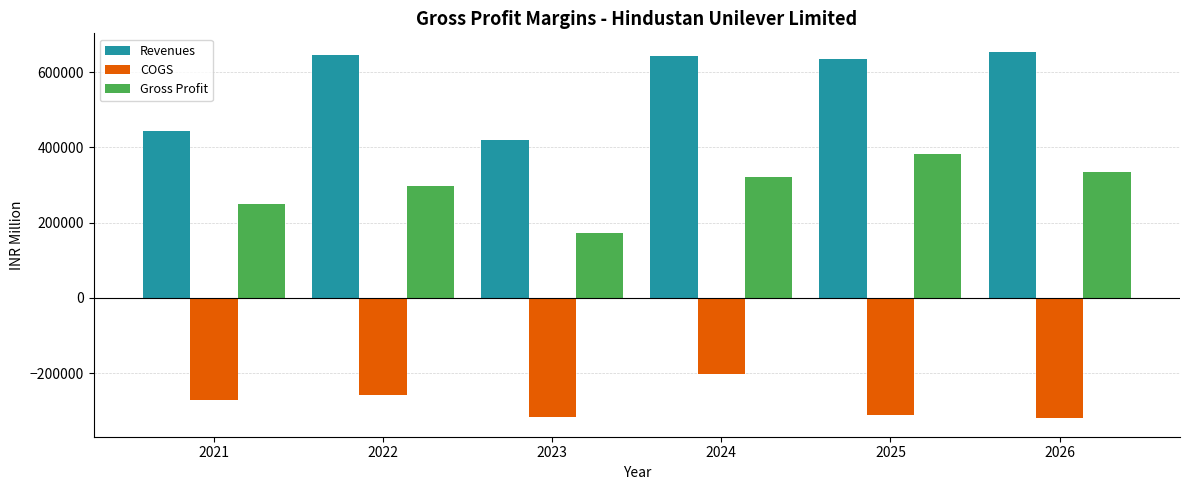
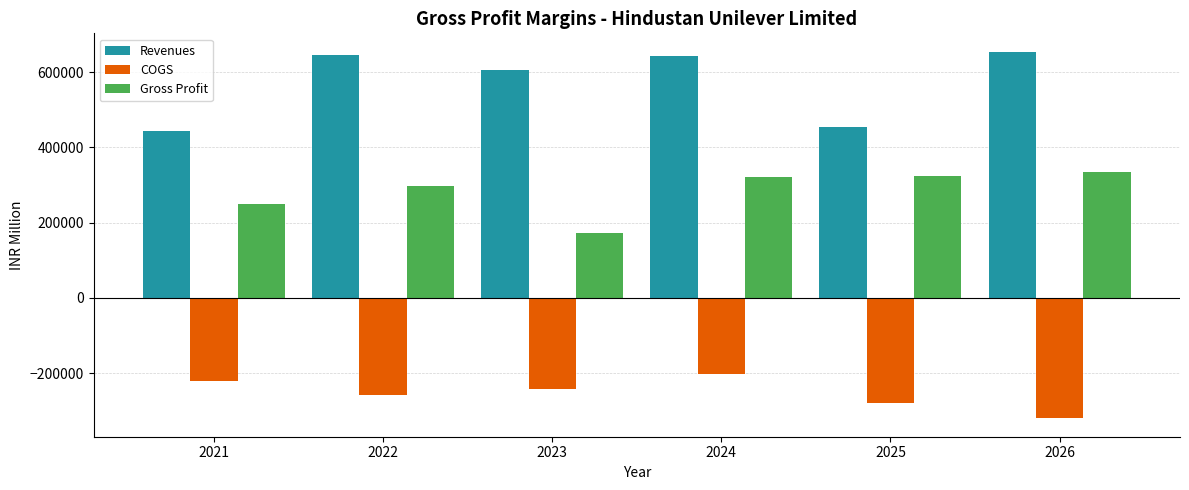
COGS, 2021: -270000 -> -220000
Revenues, 2023: 420000 -> 610000
COGS, 2023: -320000 -> -240000
Revenues, 2025: 630000 -> 450000
COGS, 2025: -310000 -> -280000
Gross Profit, 2025: 380000 -> 320000
